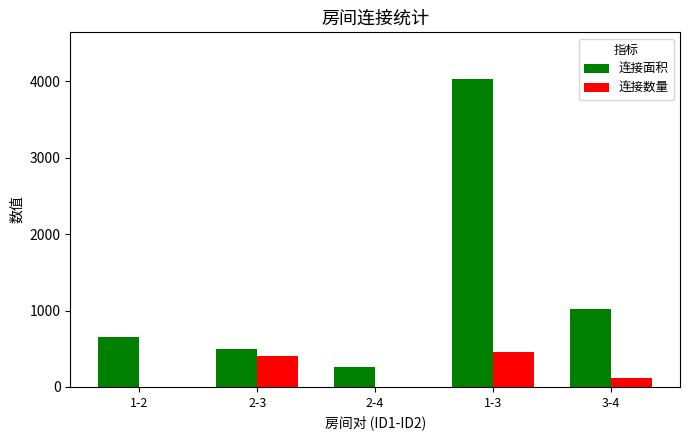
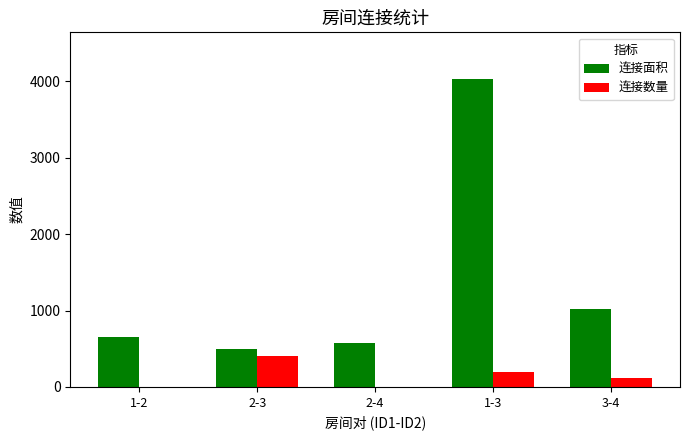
连接面积, 2-4: 300 -> 600
连接数量, 1-3: 500 -> 200
